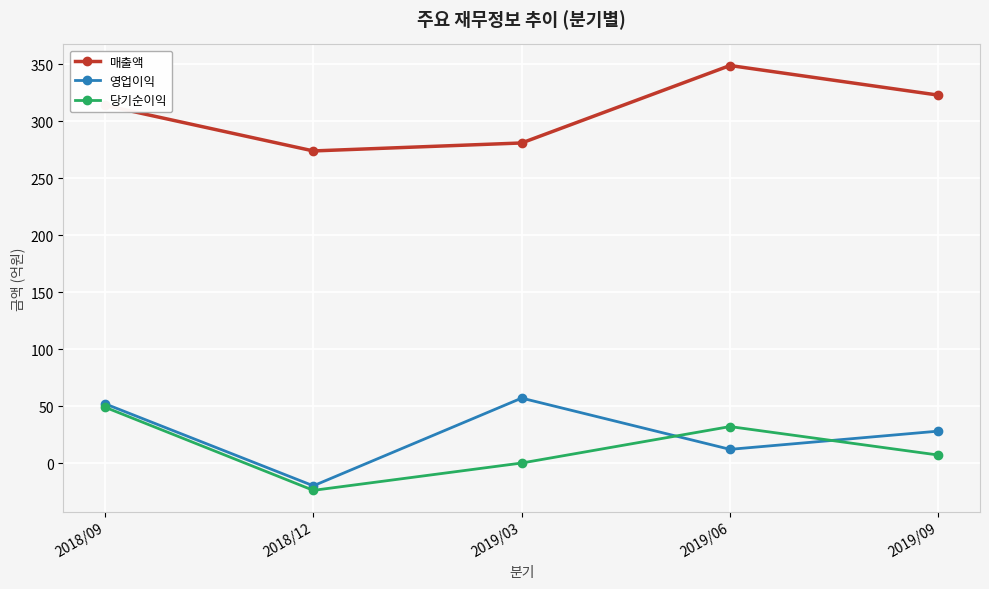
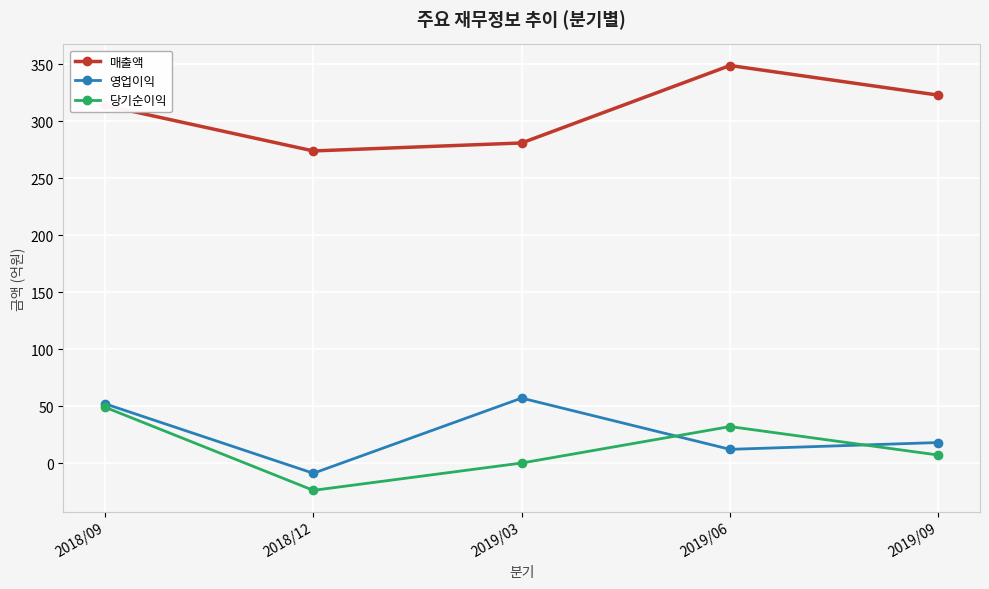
영업이익, 2018/12: -20 -> -9
영업이익, 2019/09: 28 -> 18
